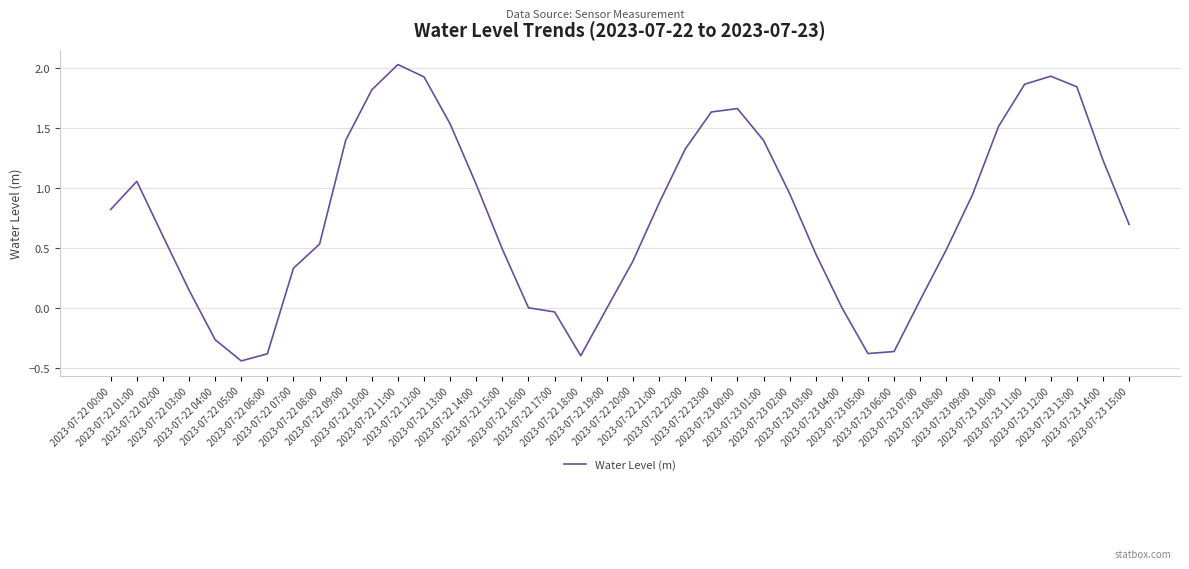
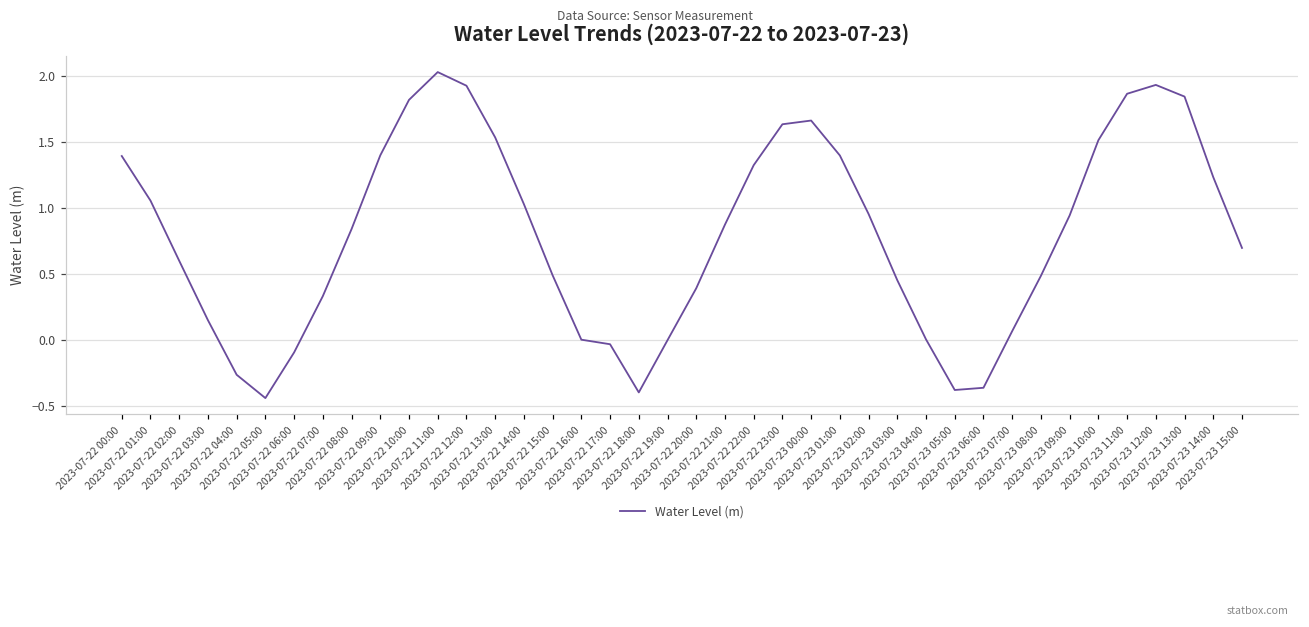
2023-07-22 00:00: 0.82 -> 1.39
2023-07-22 06:00: -0.38 -> -0.10
2023-07-22 08:00: 0.53 -> 0.84
